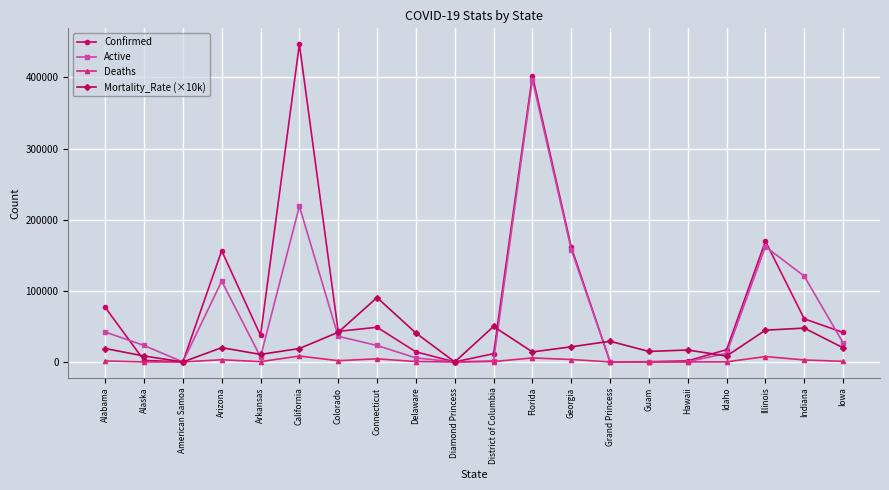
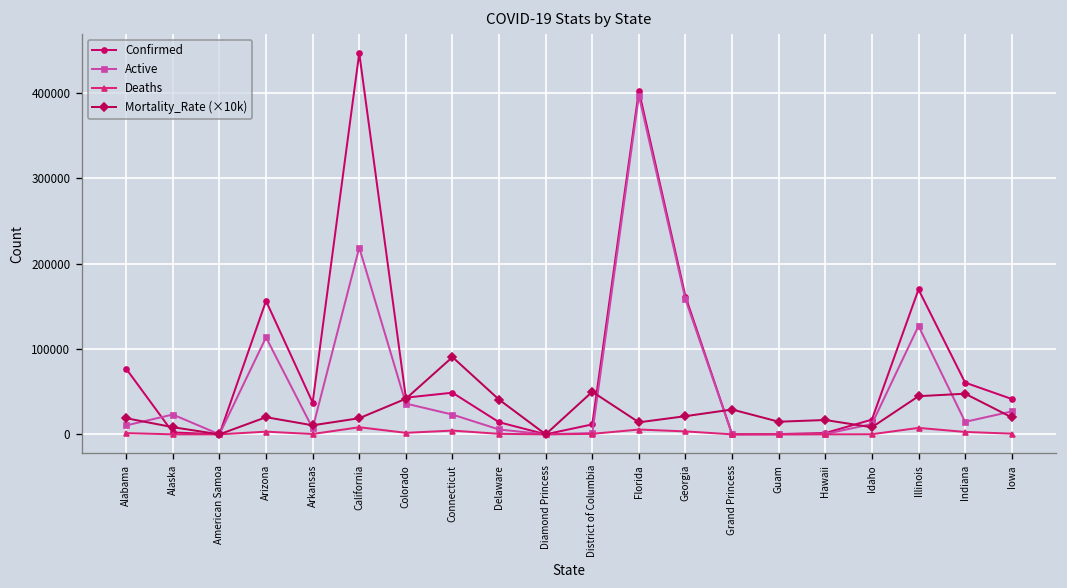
Active, Alabama: 40000 -> 10000
Active, Illinois: 160000 -> 130000
Active, Indiana: 120000 -> 10000
